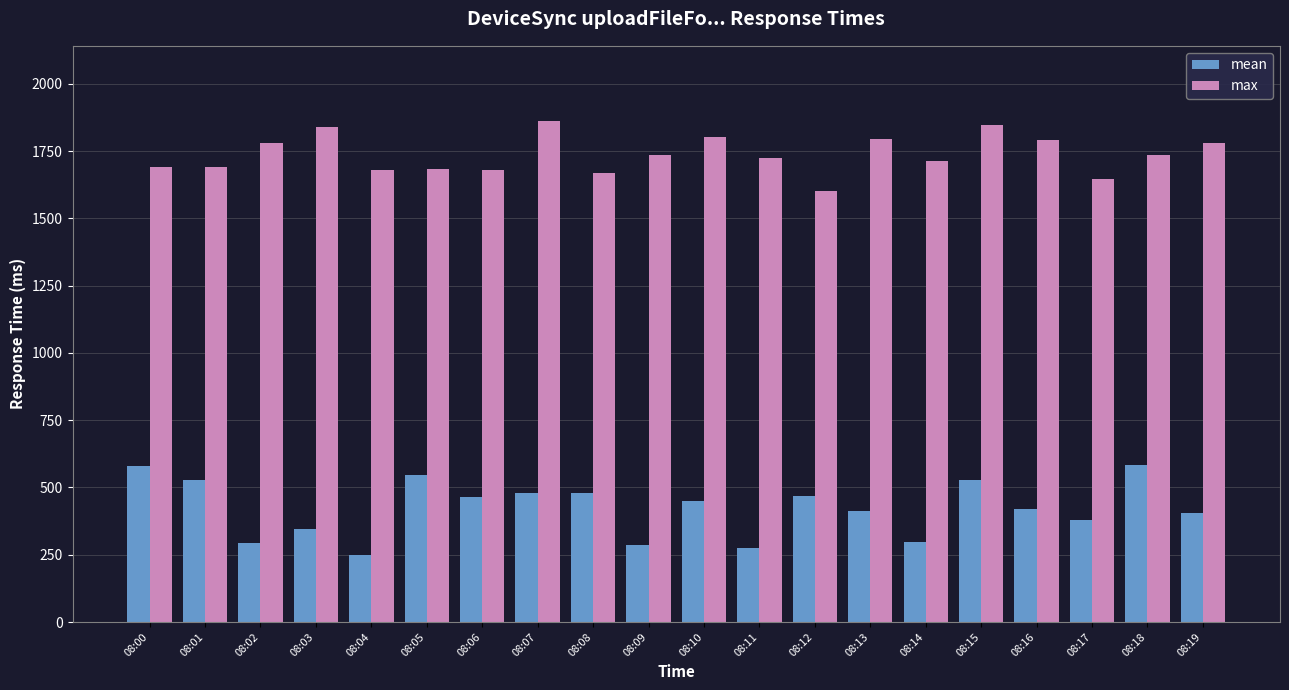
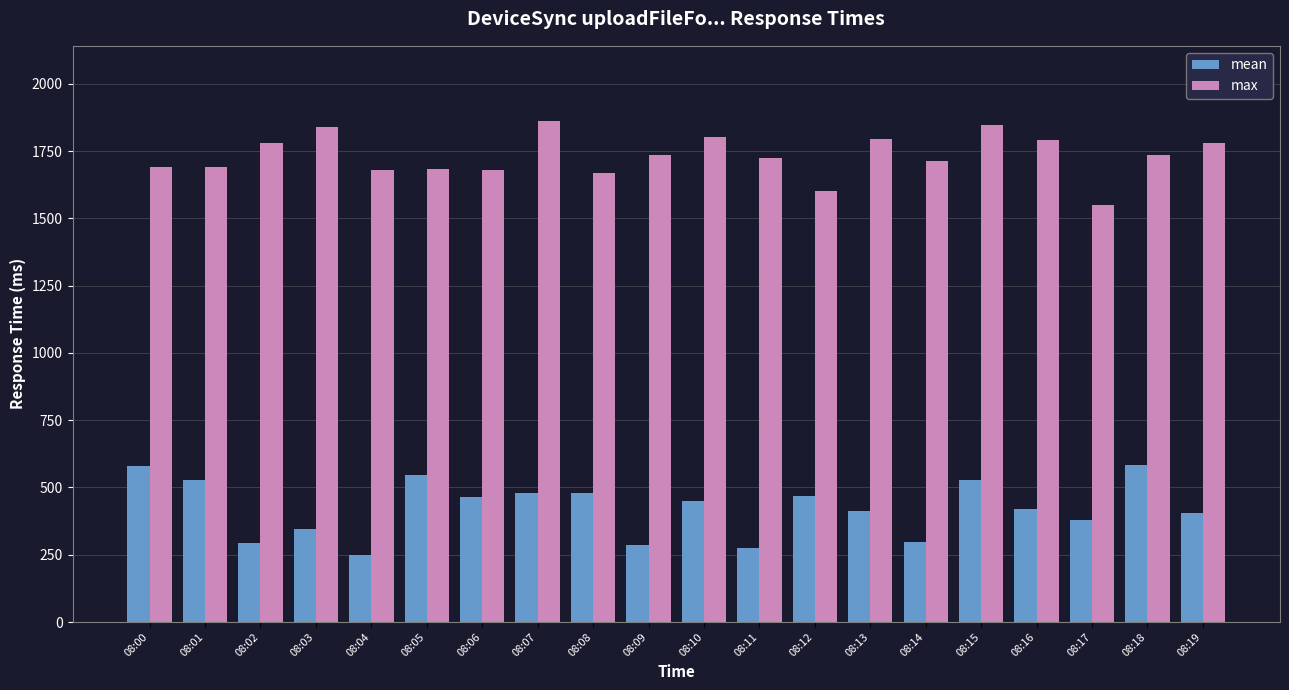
max, 08:17: 1650 -> 1550
